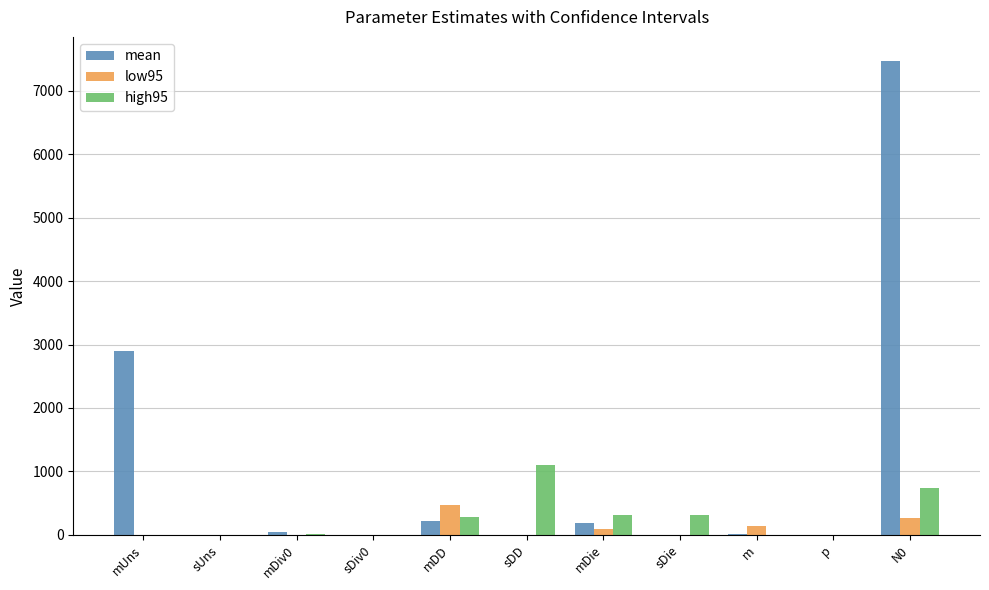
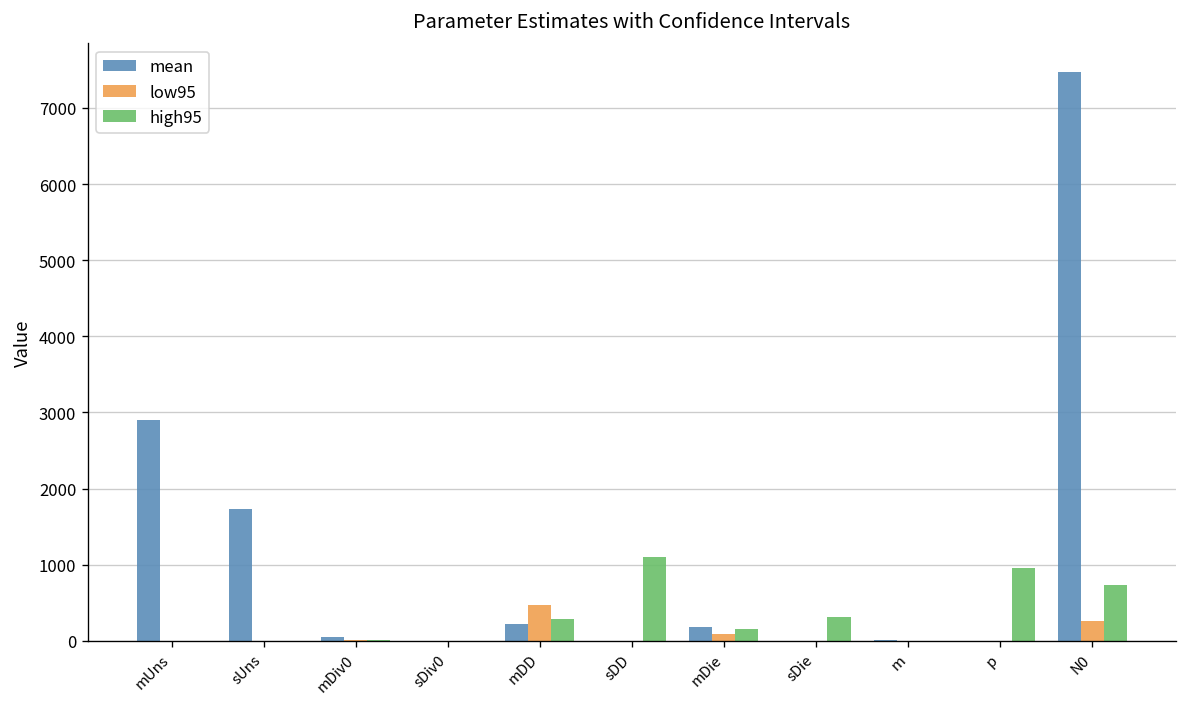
mean, sUns: 0 -> 1700
high95, mDie: 300 -> 100
low95, m: 100 -> 0
high95, p: 0 -> 1000
